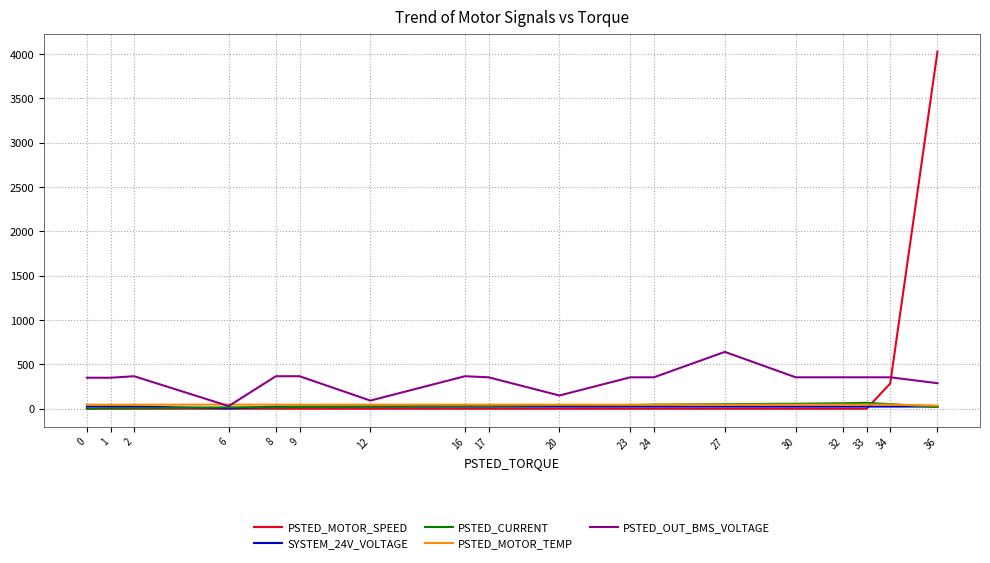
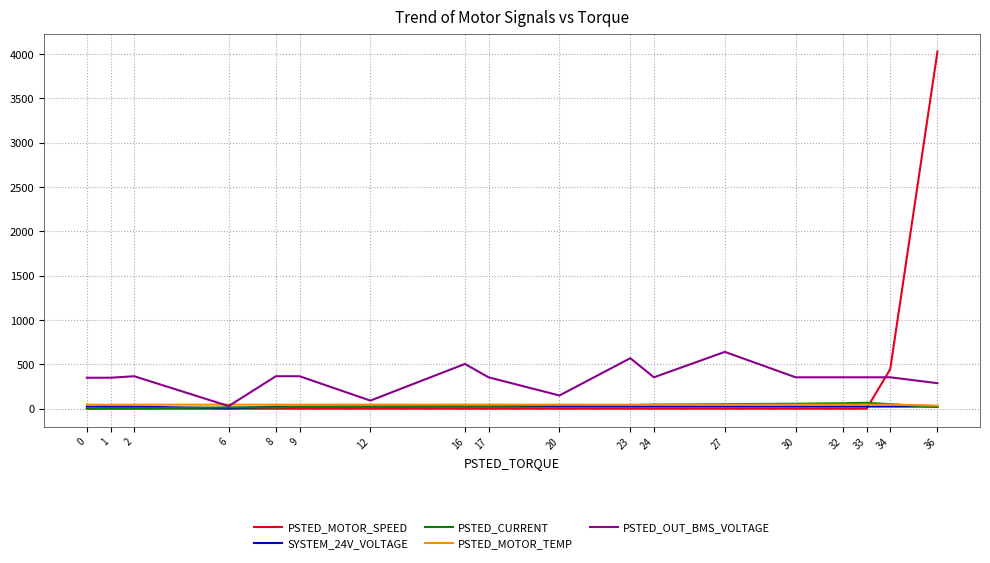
PSTED_OUT_BMS_VOLTAGE, 16: 400 -> 500
PSTED_OUT_BMS_VOLTAGE, 23: 400 -> 600
PSTED_MOTOR_SPEED, 34: 300 -> 400
